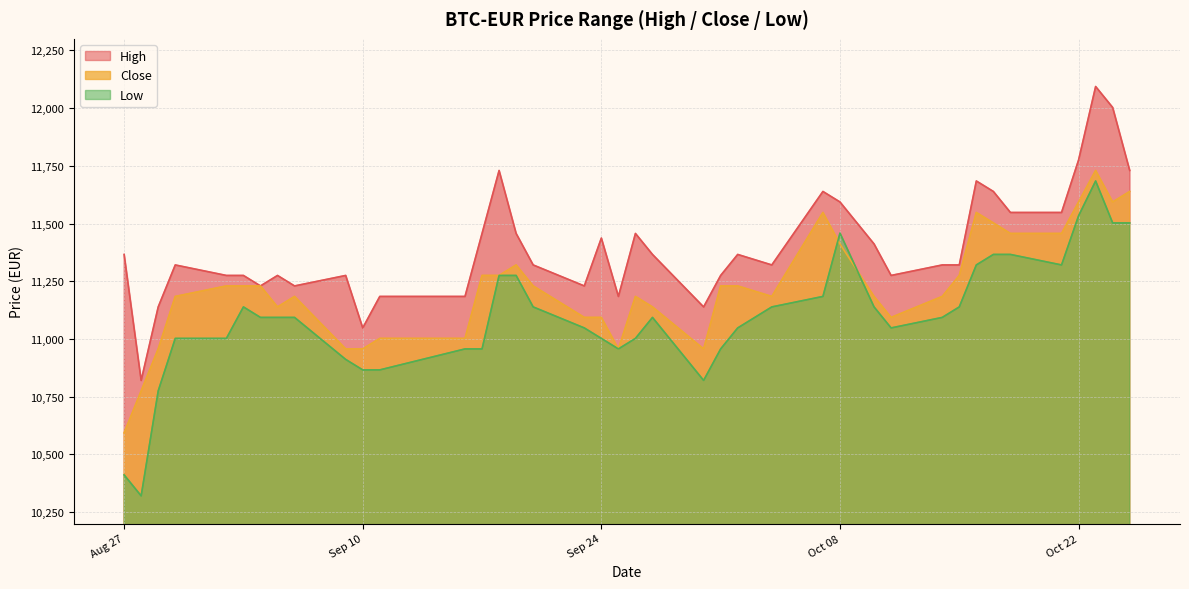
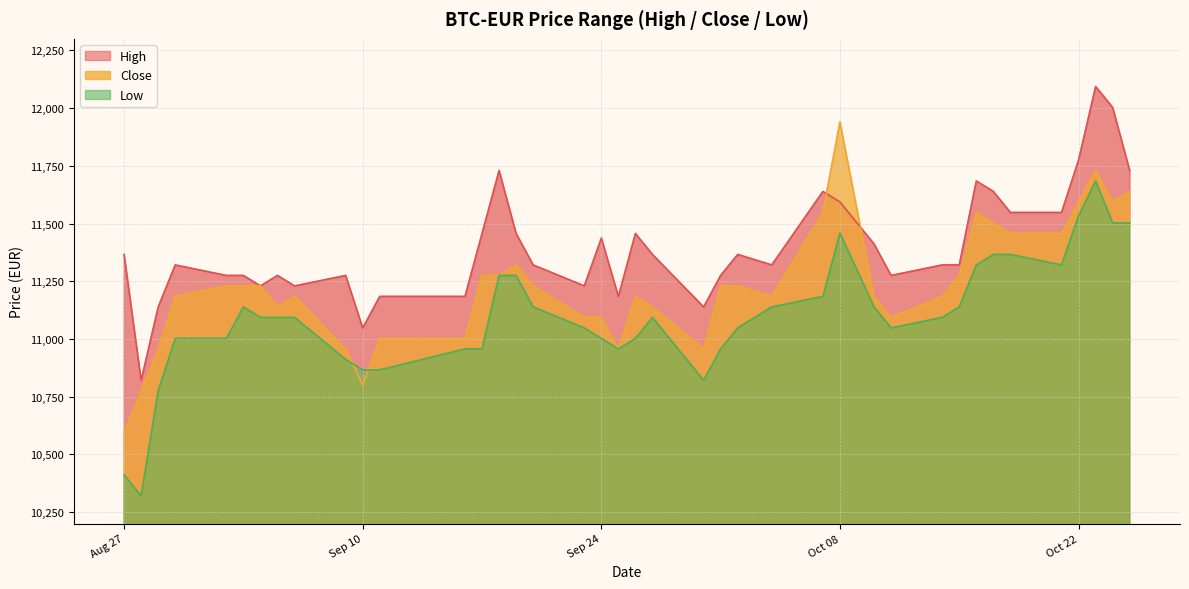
Close, Sep 10: 10,960 -> 10,800
Close, Oct 08: 11,410 -> 11,940
